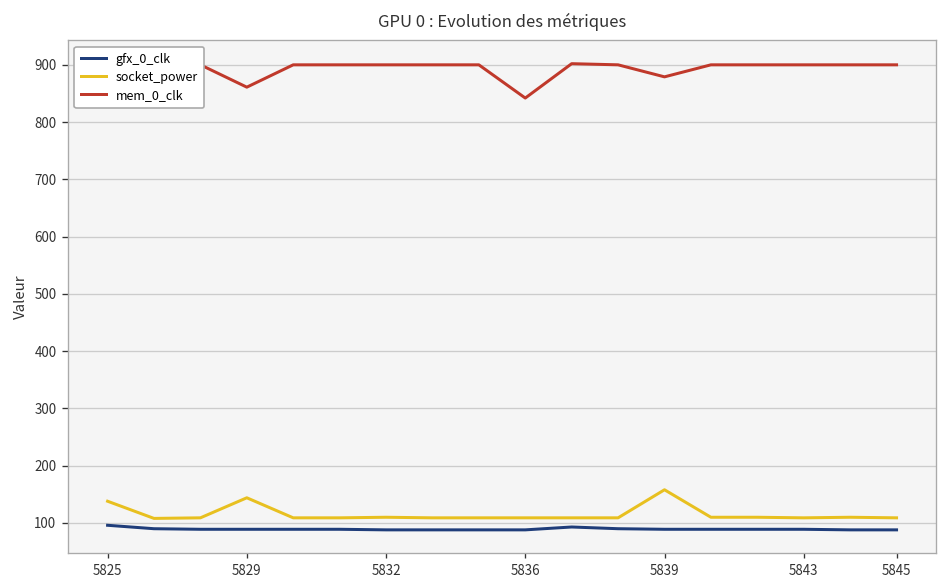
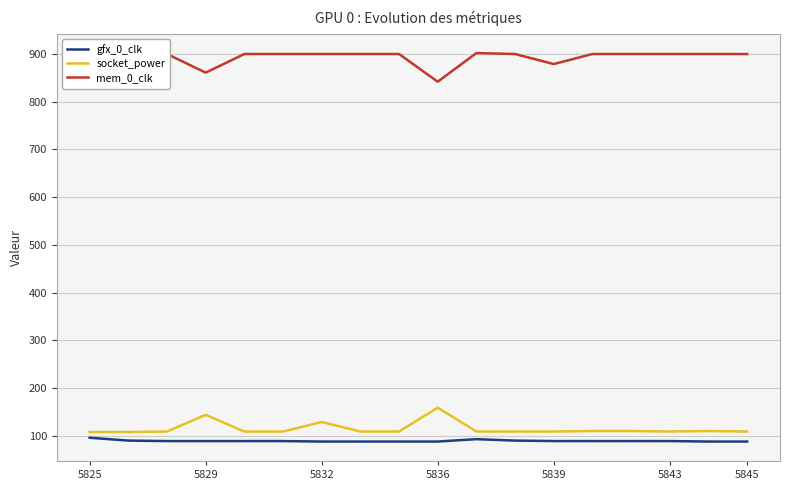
socket_power, 5825: 140 -> 110
socket_power, 5832: 110 -> 130
socket_power, 5836: 110 -> 160
socket_power, 5839: 160 -> 110
